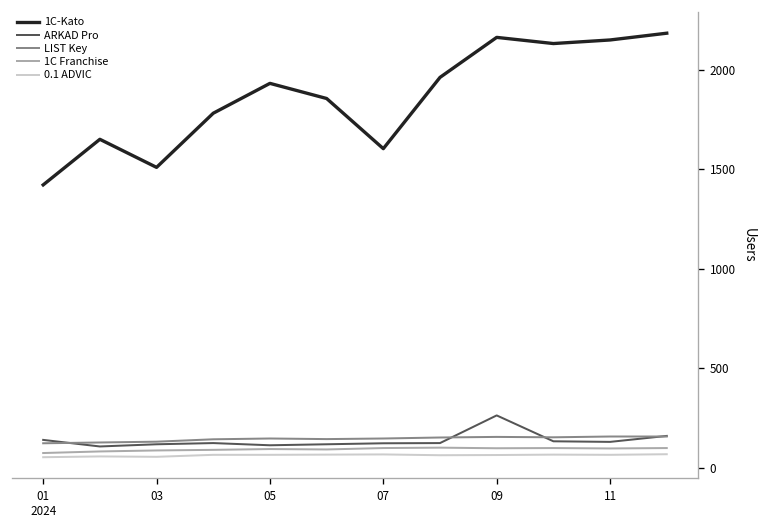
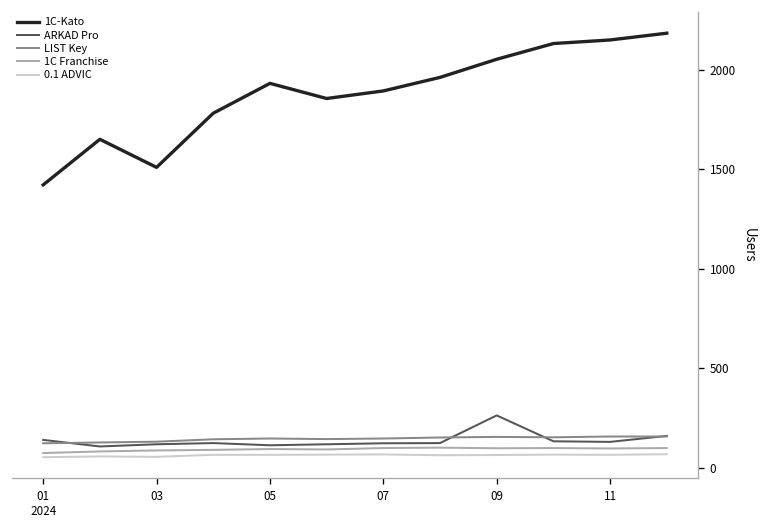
1C-Kato, 07: 1600 -> 1890
1C-Kato, 09: 2160 -> 2050
